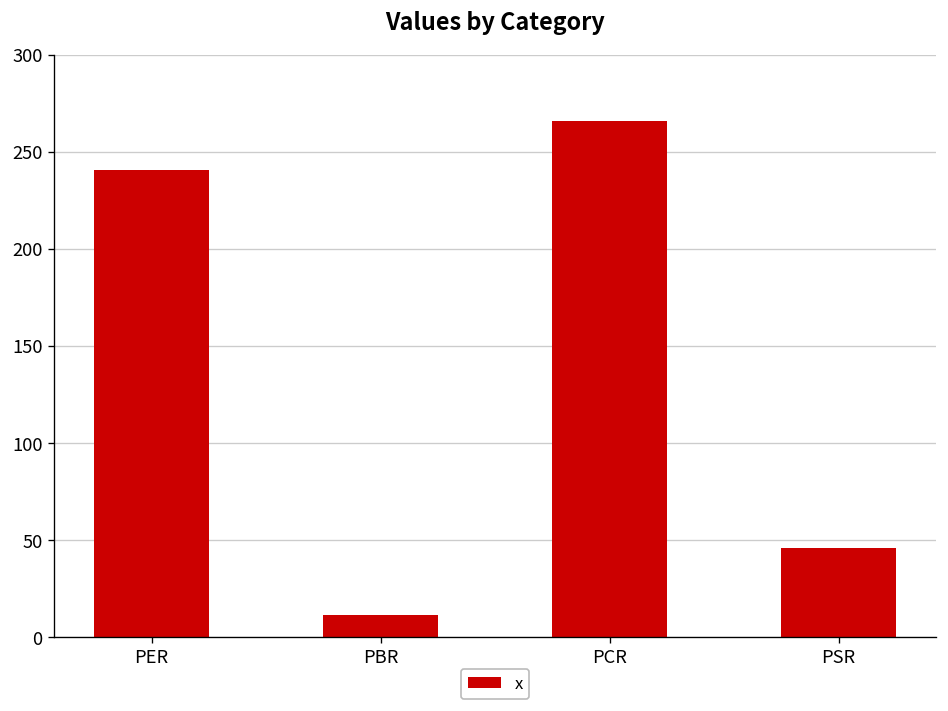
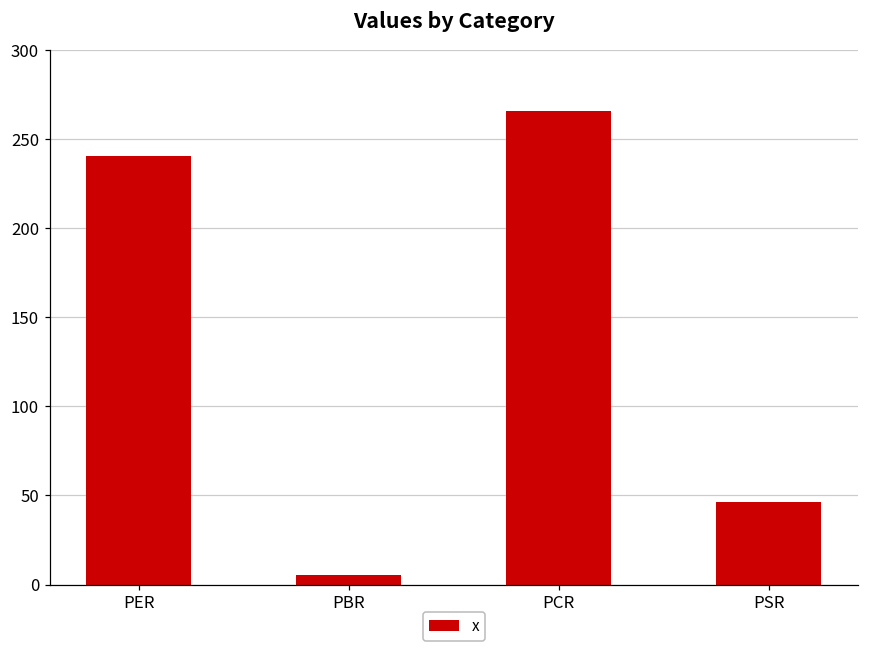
PBR: 12 -> 5
